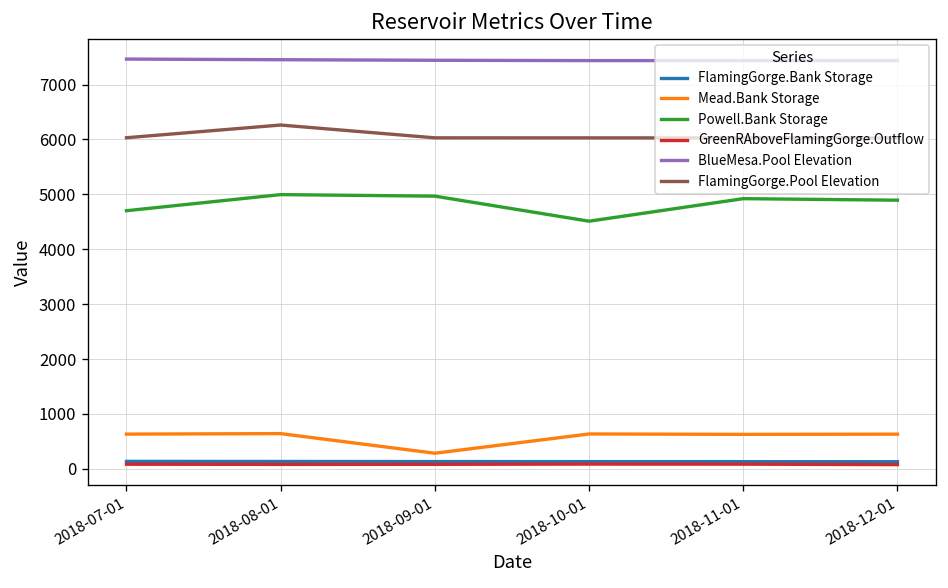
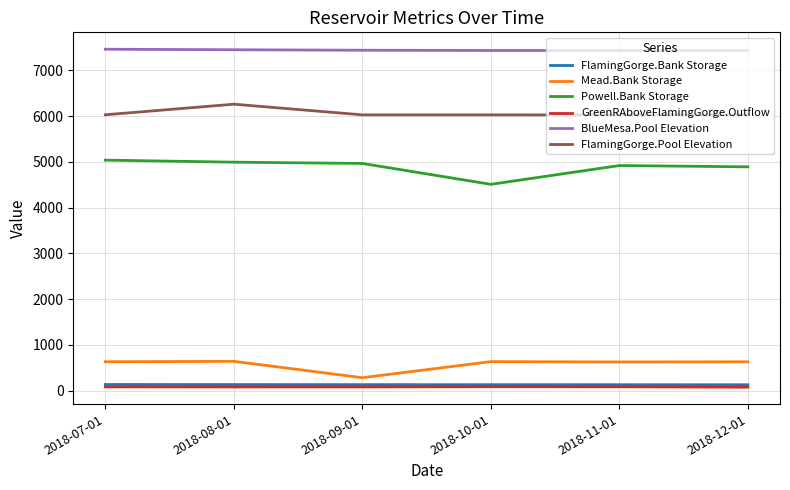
Powell.Bank Storage, 2018-07-01: 4700 -> 5000
